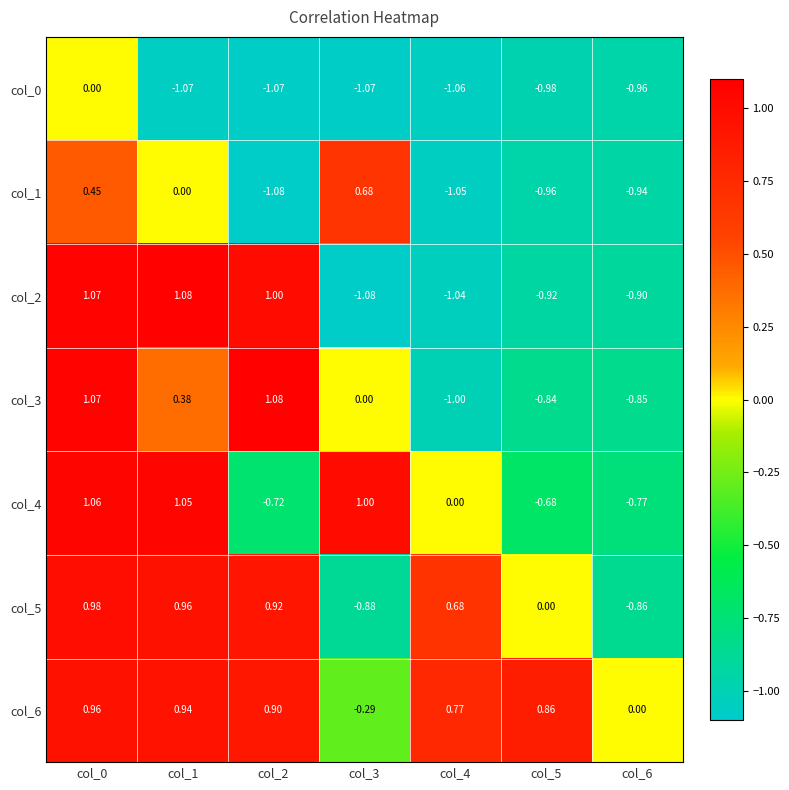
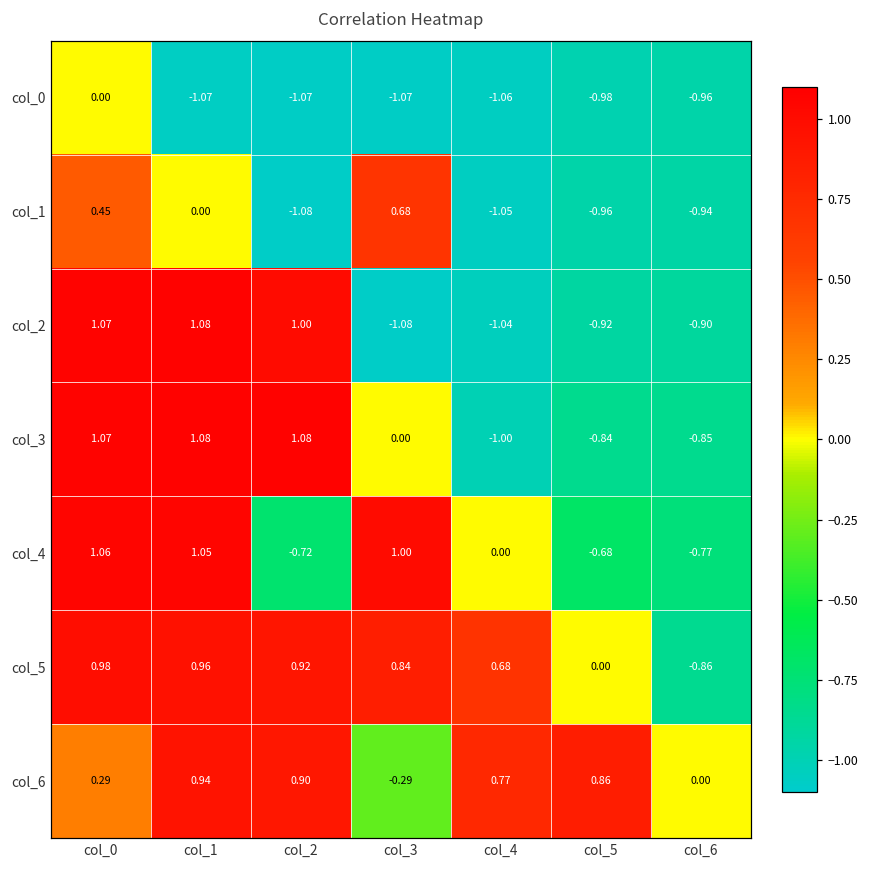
col_3, col_1: 0.38 -> 1.08
col_5, col_3: -0.88 -> 0.84
col_6, col_0: 0.96 -> 0.29
